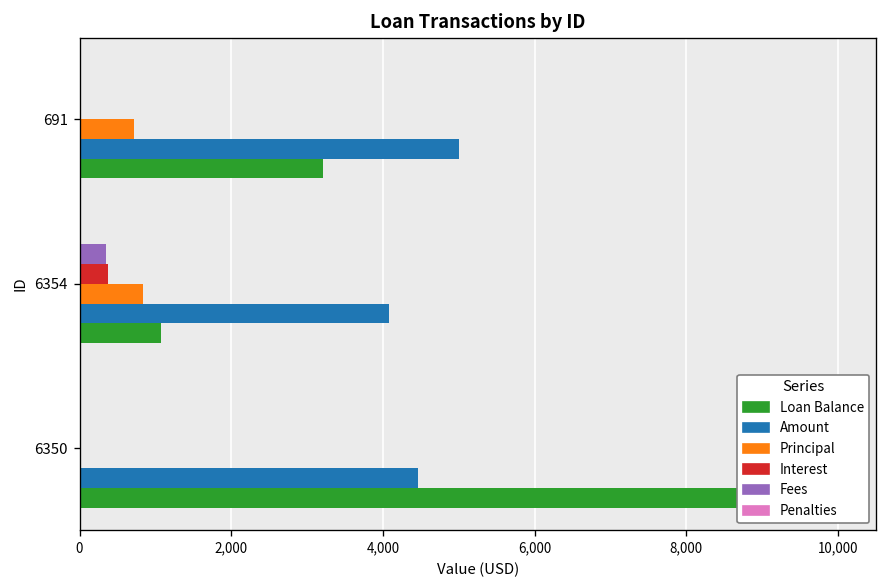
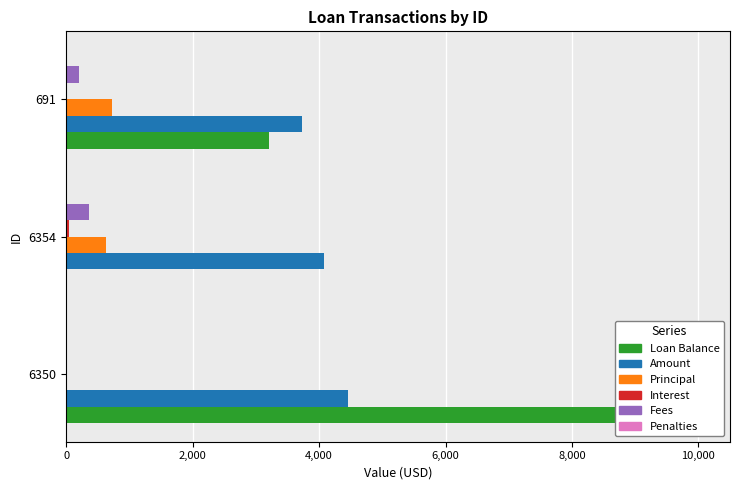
Fees, 691: 0 -> 200
Amount, 691: 5,000 -> 3,700
Interest, 6354: 400 -> 100
Principal, 6354: 800 -> 600
Loan Balance, 6354: 1,100 -> 0
